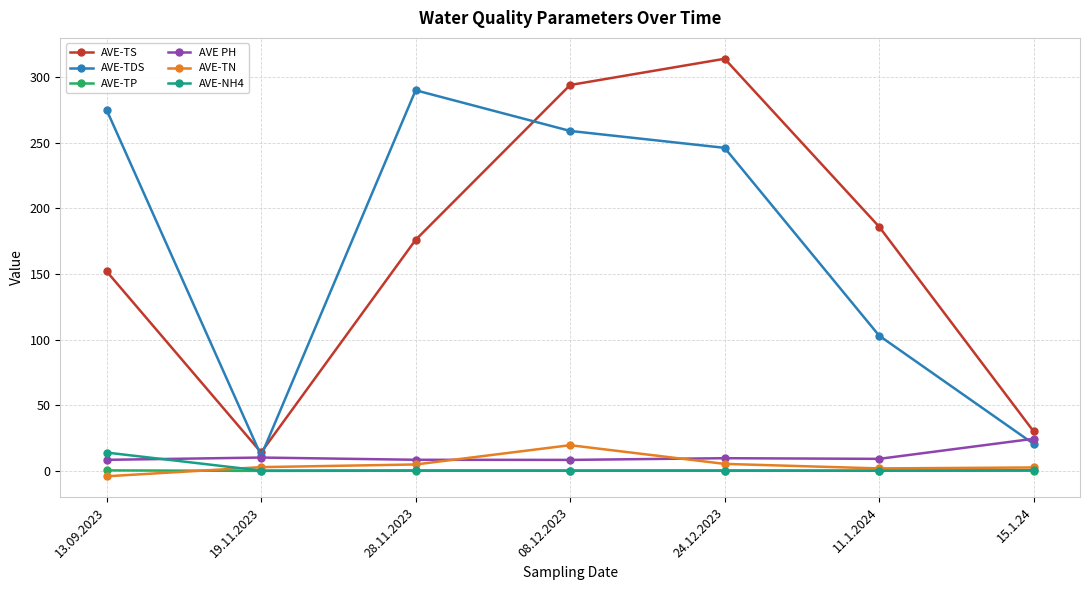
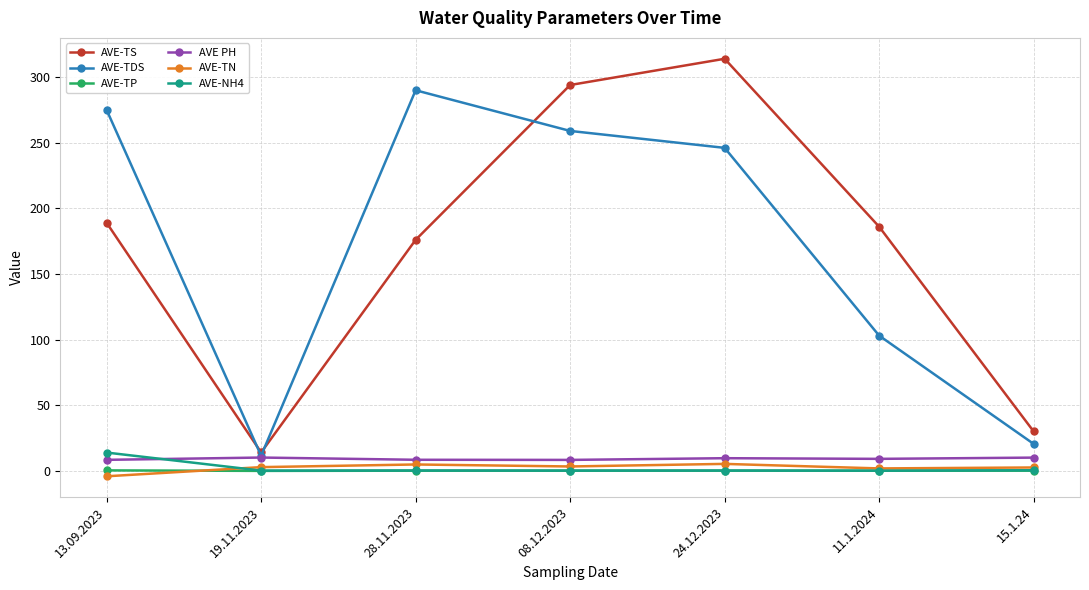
AVE-TS, 13.09.2023: 152 -> 189
AVE-TN, 08.12.2023: 20 -> 3
AVE PH, 15.1.24: 24 -> 10
